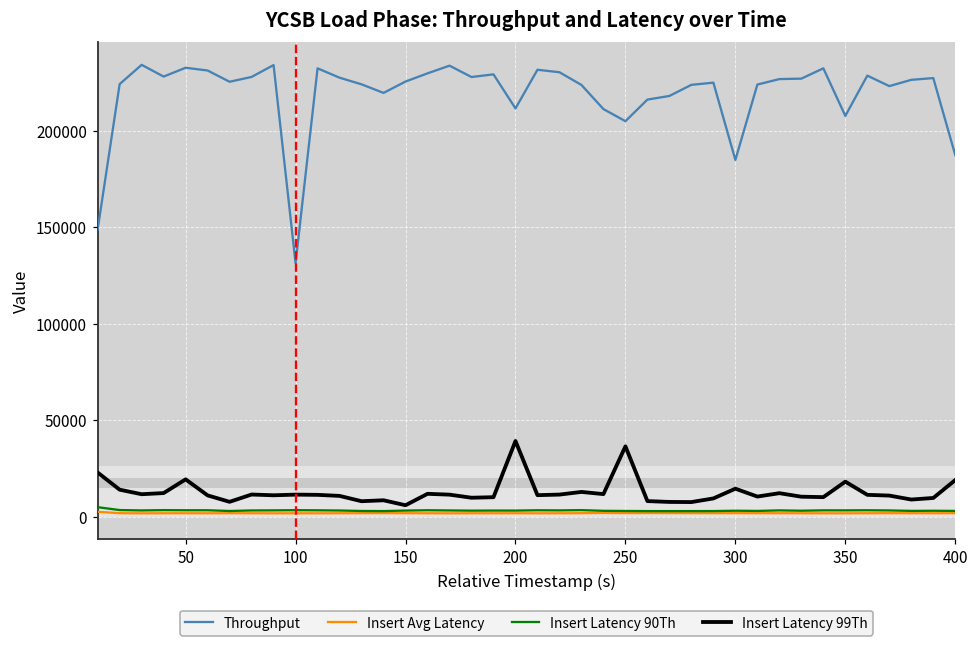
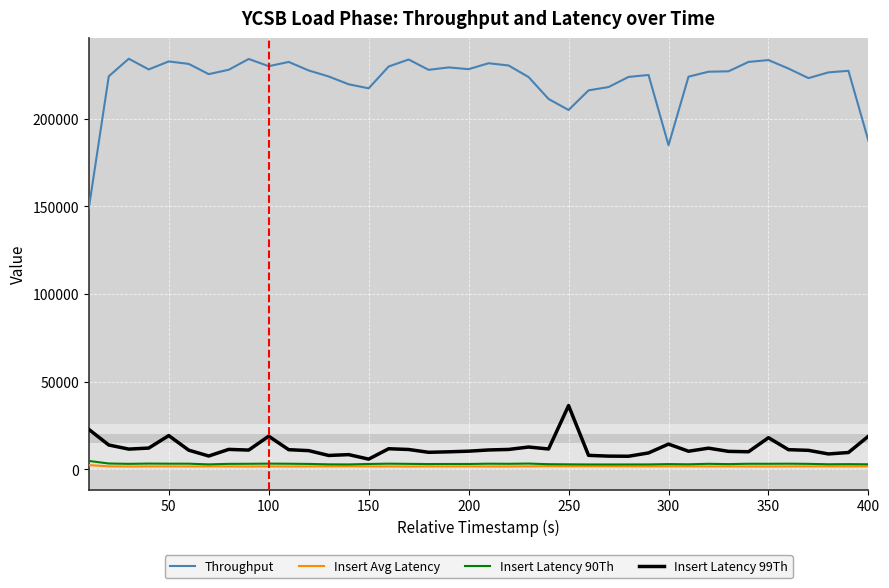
Throughput, 100: 131000 -> 230000
Insert Latency 99Th, 100: 11000 -> 19000
Throughput, 150: 225000 -> 217000
Throughput, 200: 212000 -> 228000
Insert Latency 99Th, 200: 39000 -> 10000
Throughput, 350: 208000 -> 233000
